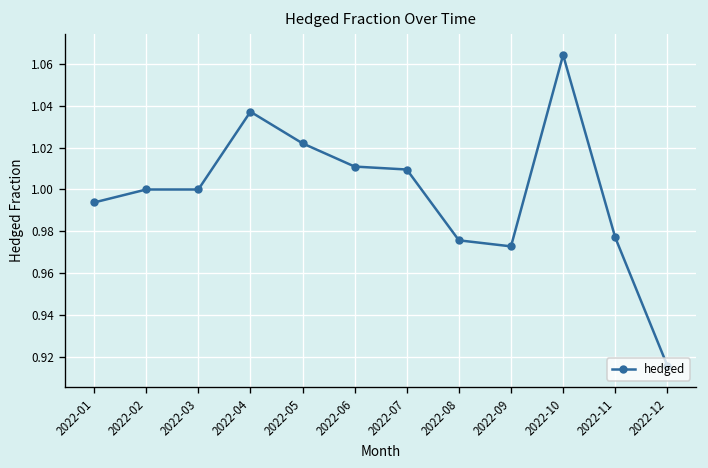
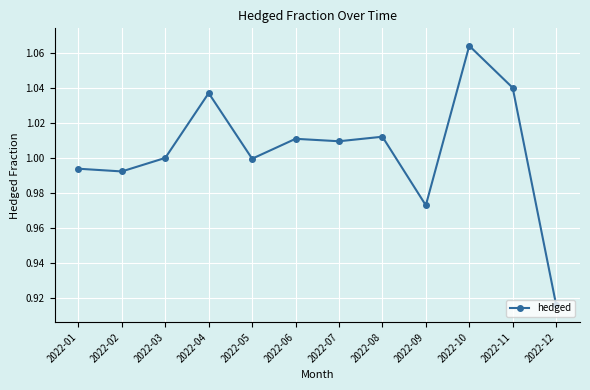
2022-02: 1.000 -> 0.992
2022-05: 1.022 -> 1.000
2022-08: 0.976 -> 1.012
2022-11: 0.977 -> 1.040
